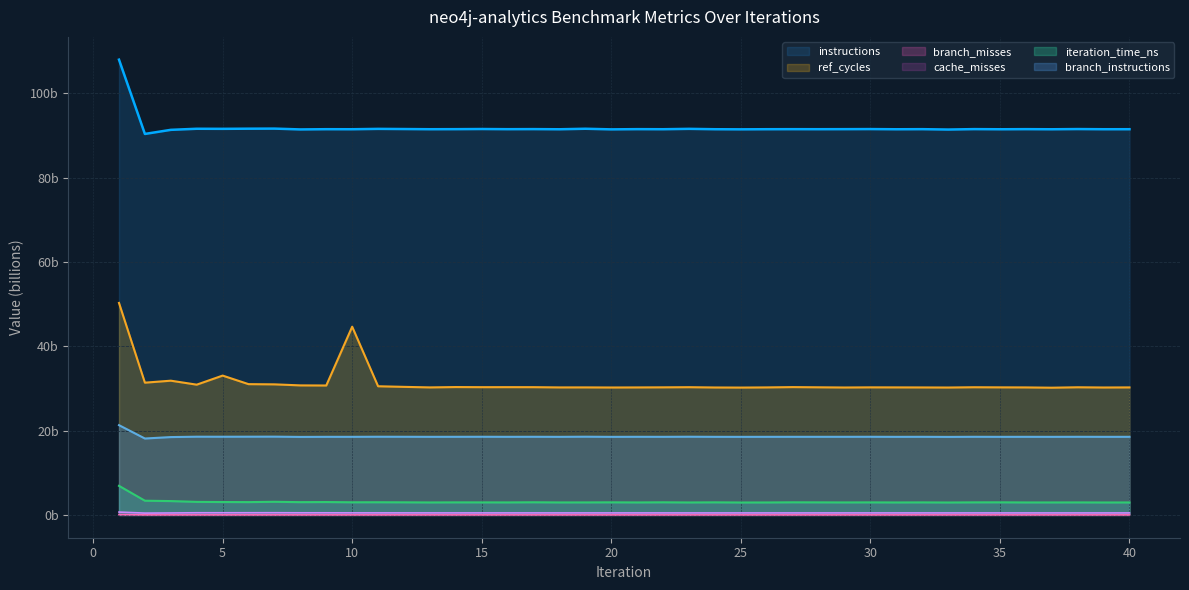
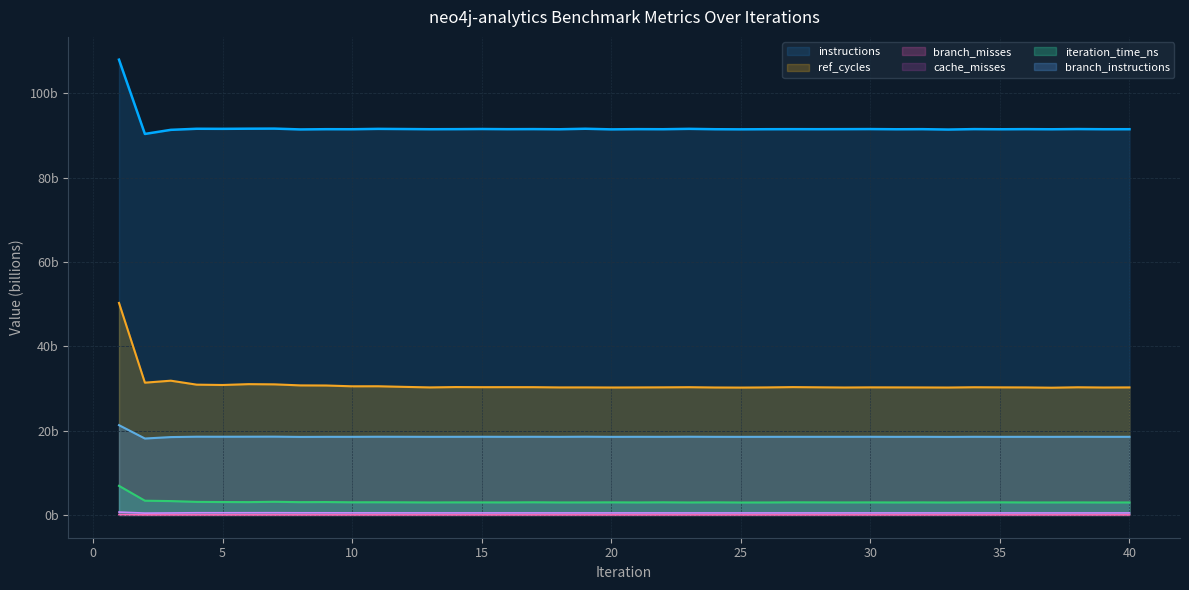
ref_cycles, 5: 33b -> 31b
ref_cycles, 10: 45b -> 31b
